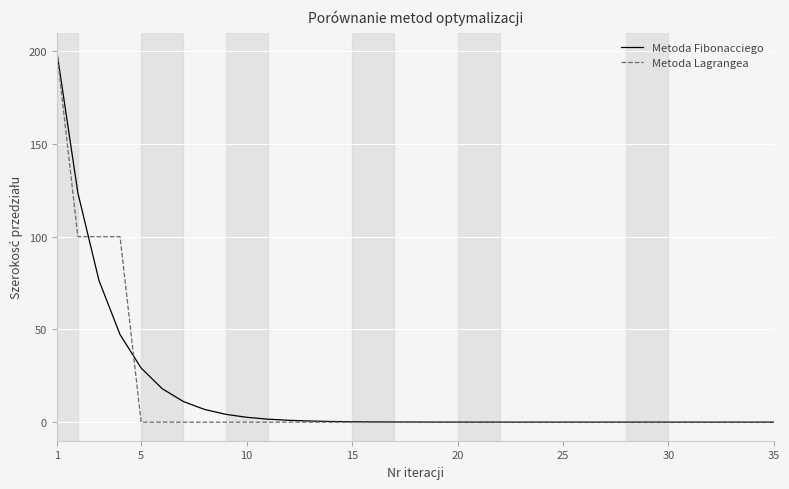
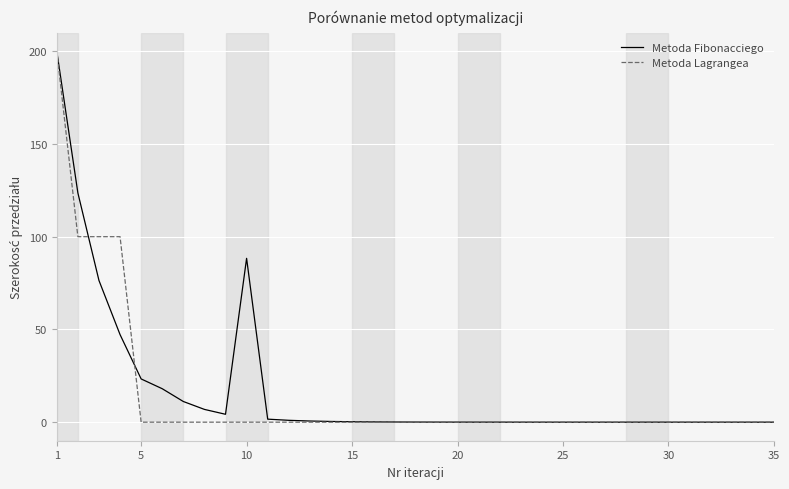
Metoda Fibonacciego, 5: 29 -> 23
Metoda Fibonacciego, 10: 3 -> 88
